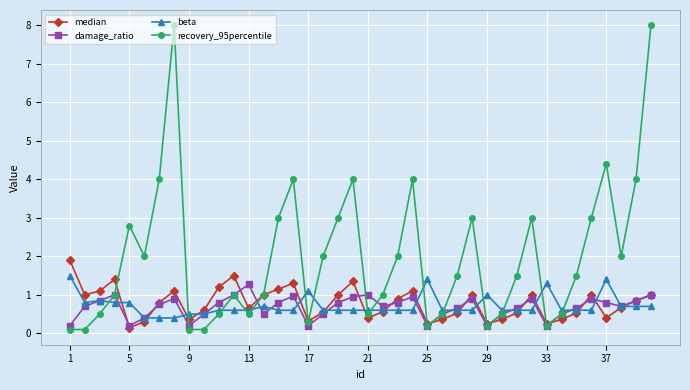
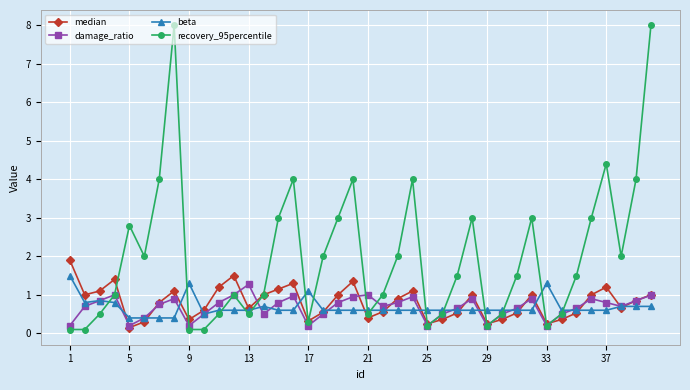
beta, 5: 0.8 -> 0.4
beta, 9: 0.5 -> 1.3
beta, 25: 1.4 -> 0.6
beta, 29: 1.0 -> 0.6
median, 37: 0.4 -> 1.2
beta, 37: 1.4 -> 0.6
